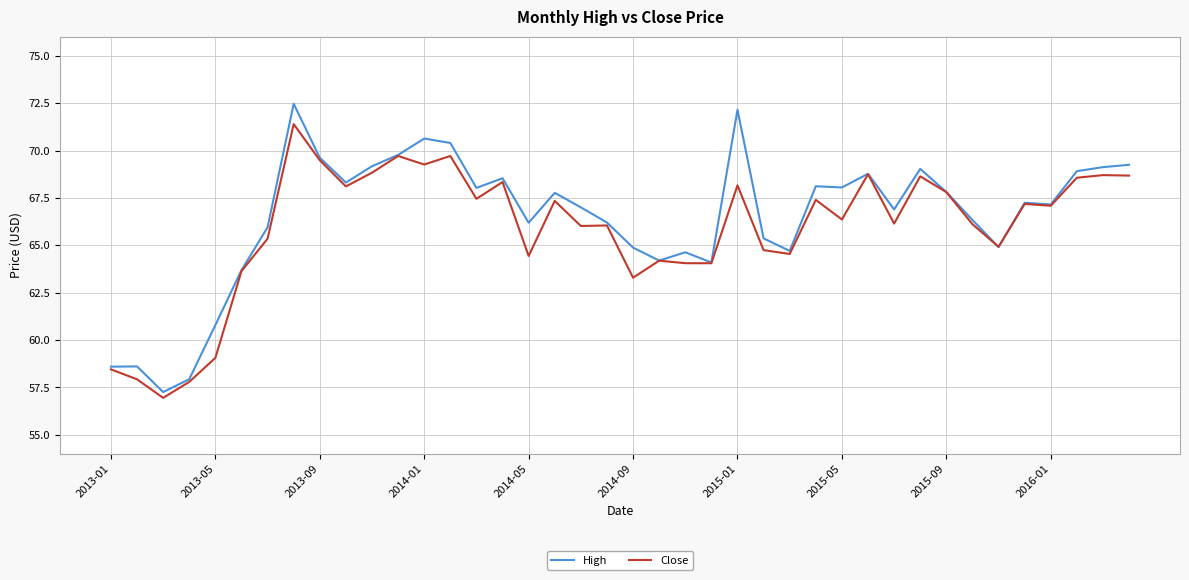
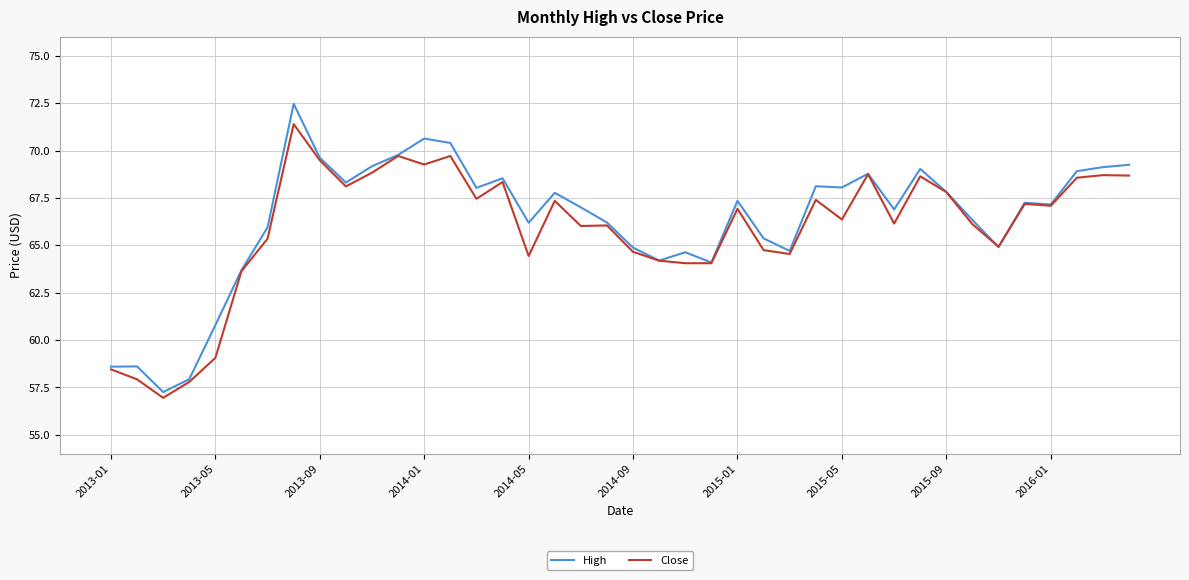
Close, 2014-09: 63.3 -> 64.7
High, 2015-01: 72.1 -> 67.3
Close, 2015-01: 68.2 -> 66.9
